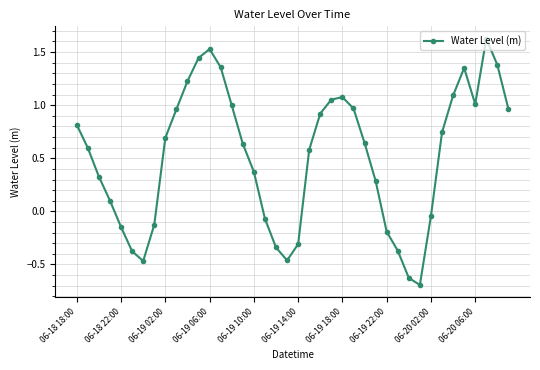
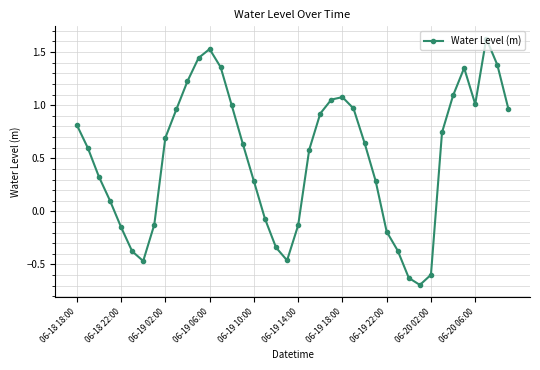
06-19 10:00: 0.37 -> 0.29
06-19 14:00: -0.31 -> -0.13
06-20 02:00: -0.04 -> -0.60
